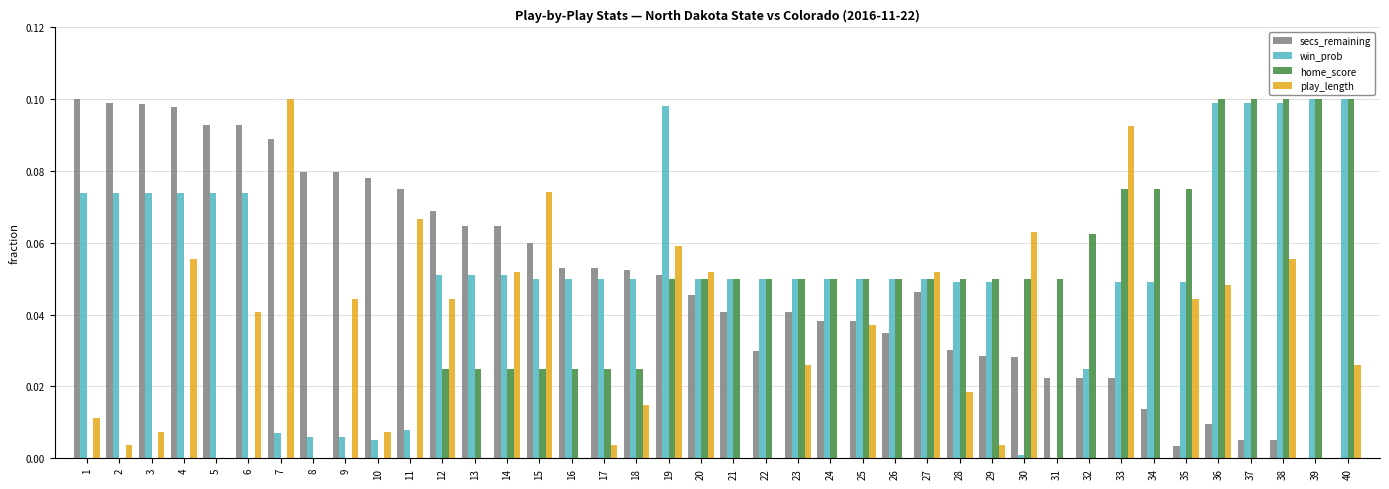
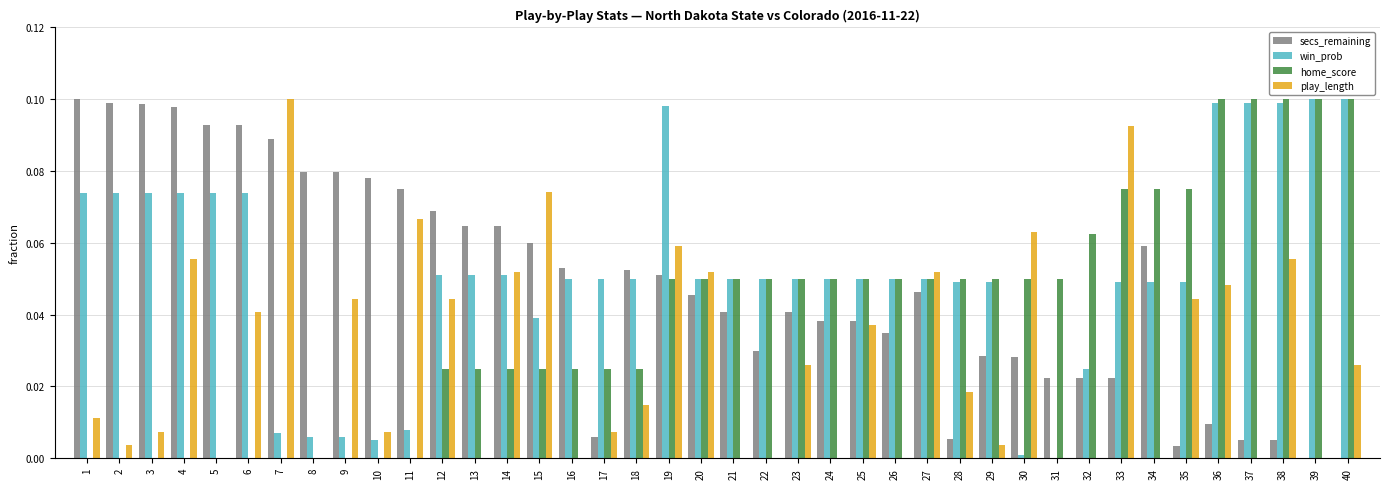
win_prob, 15: 0.050 -> 0.039
secs_remaining, 17: 0.053 -> 0.006
play_length, 17: 0.004 -> 0.007
secs_remaining, 28: 0.030 -> 0.005
secs_remaining, 34: 0.014 -> 0.059
